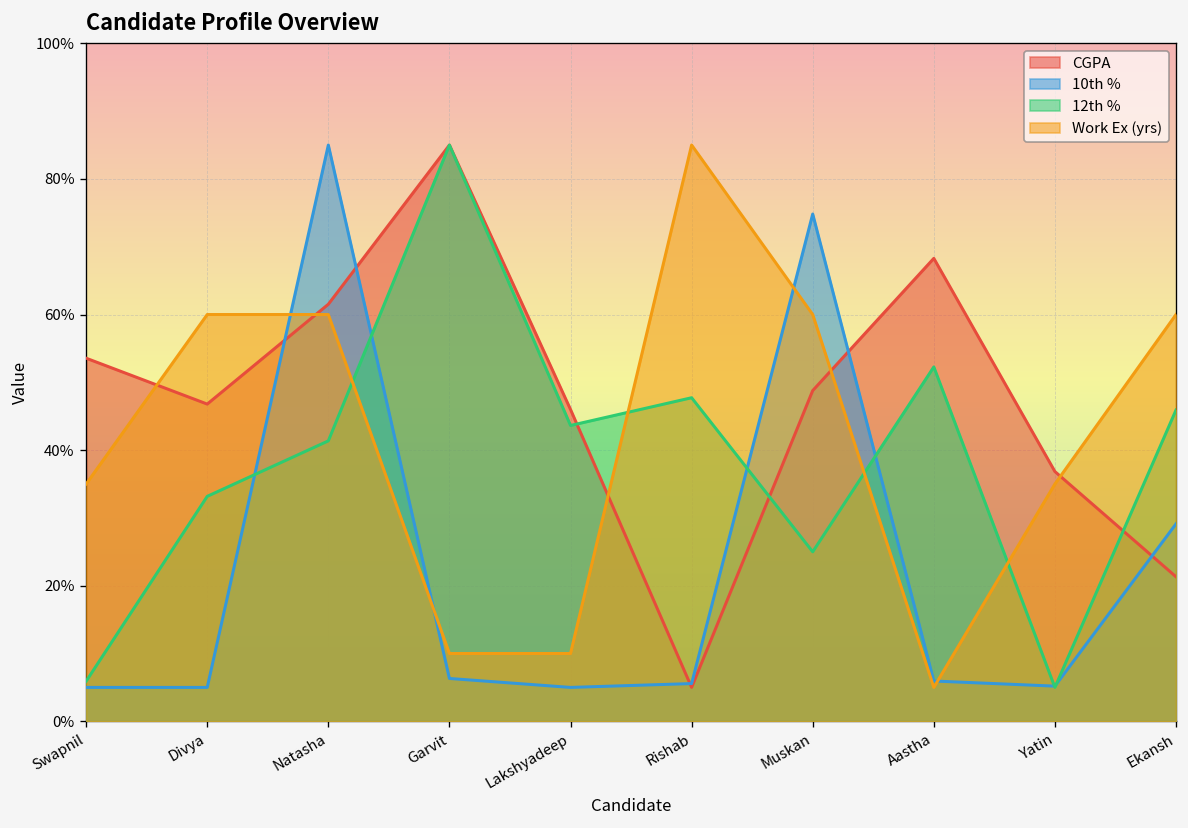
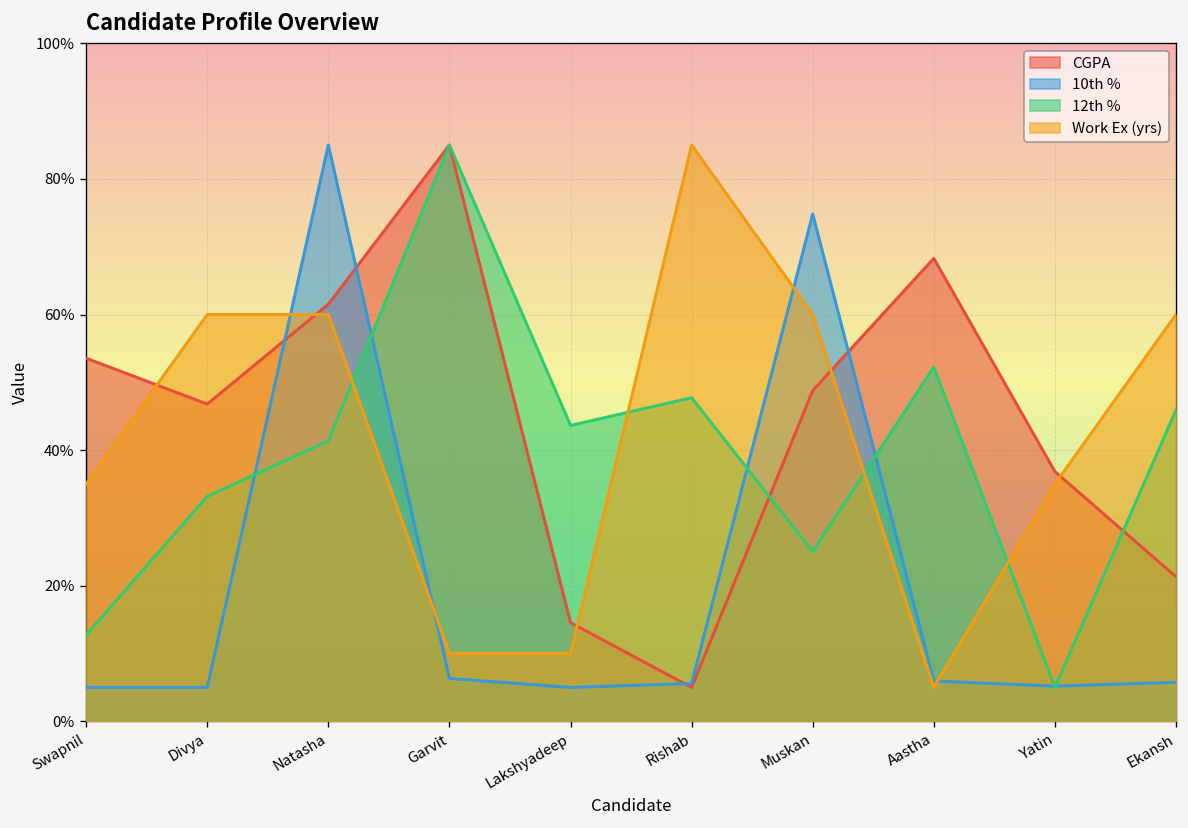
12th %, Swapnil: 6% -> 13%
CGPA, Lakshyadeep: 46% -> 15%
10th %, Ekansh: 29% -> 6%
